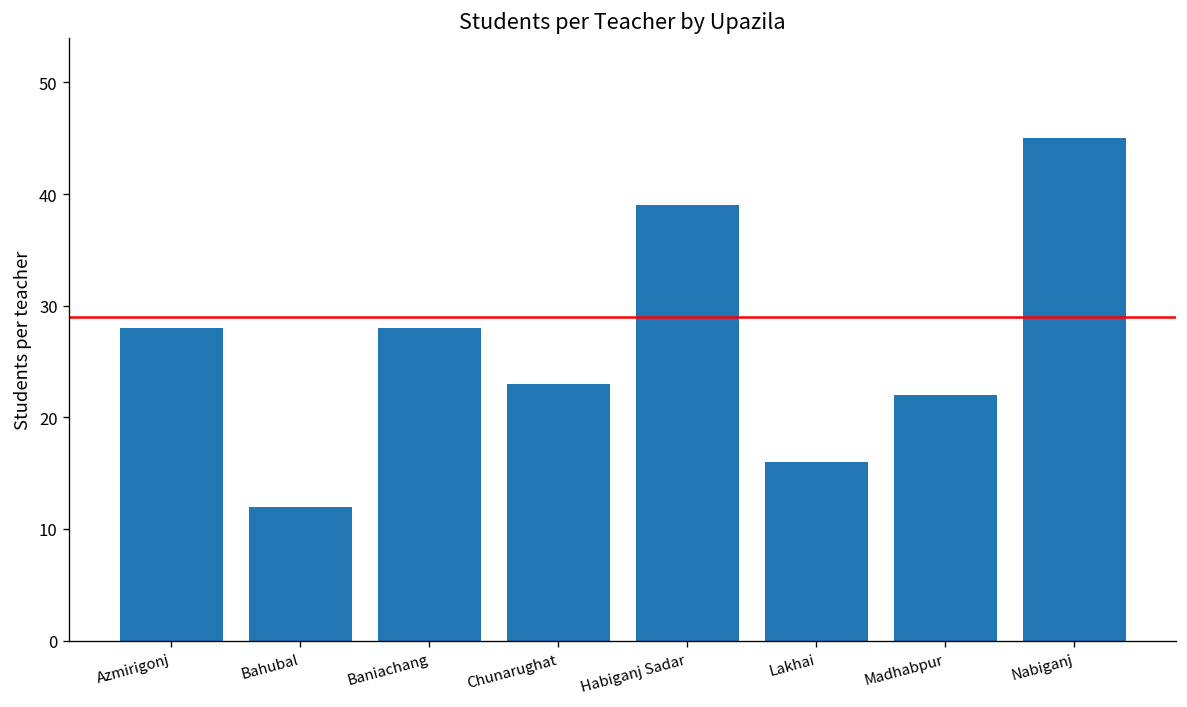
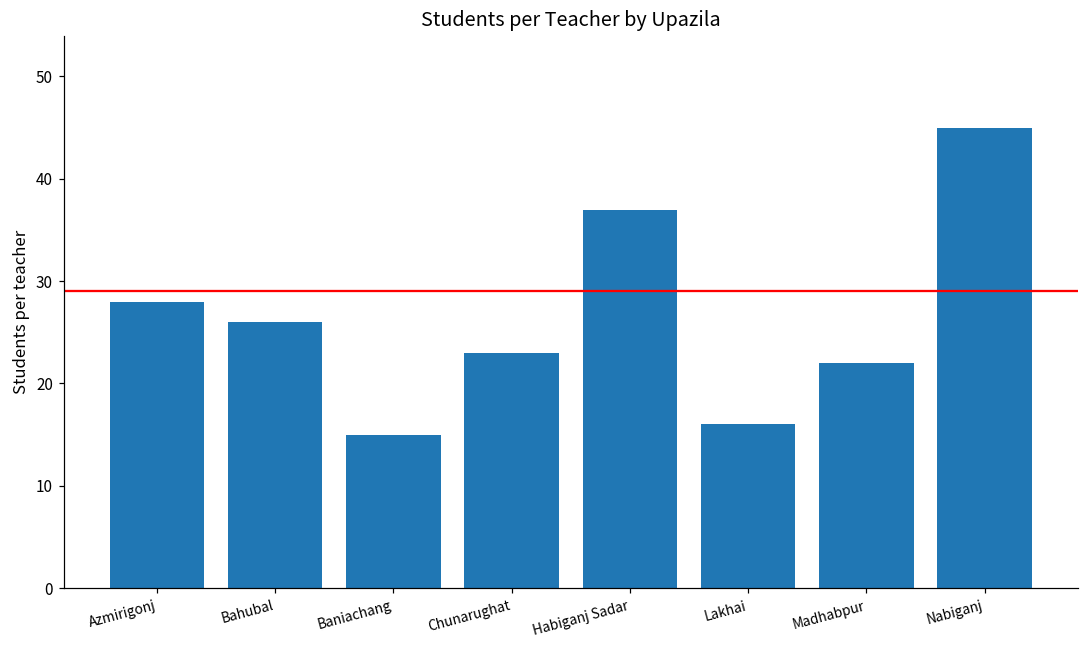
Bahubal: 12 -> 26
Baniachang: 28 -> 15
Habiganj Sadar: 39 -> 37
